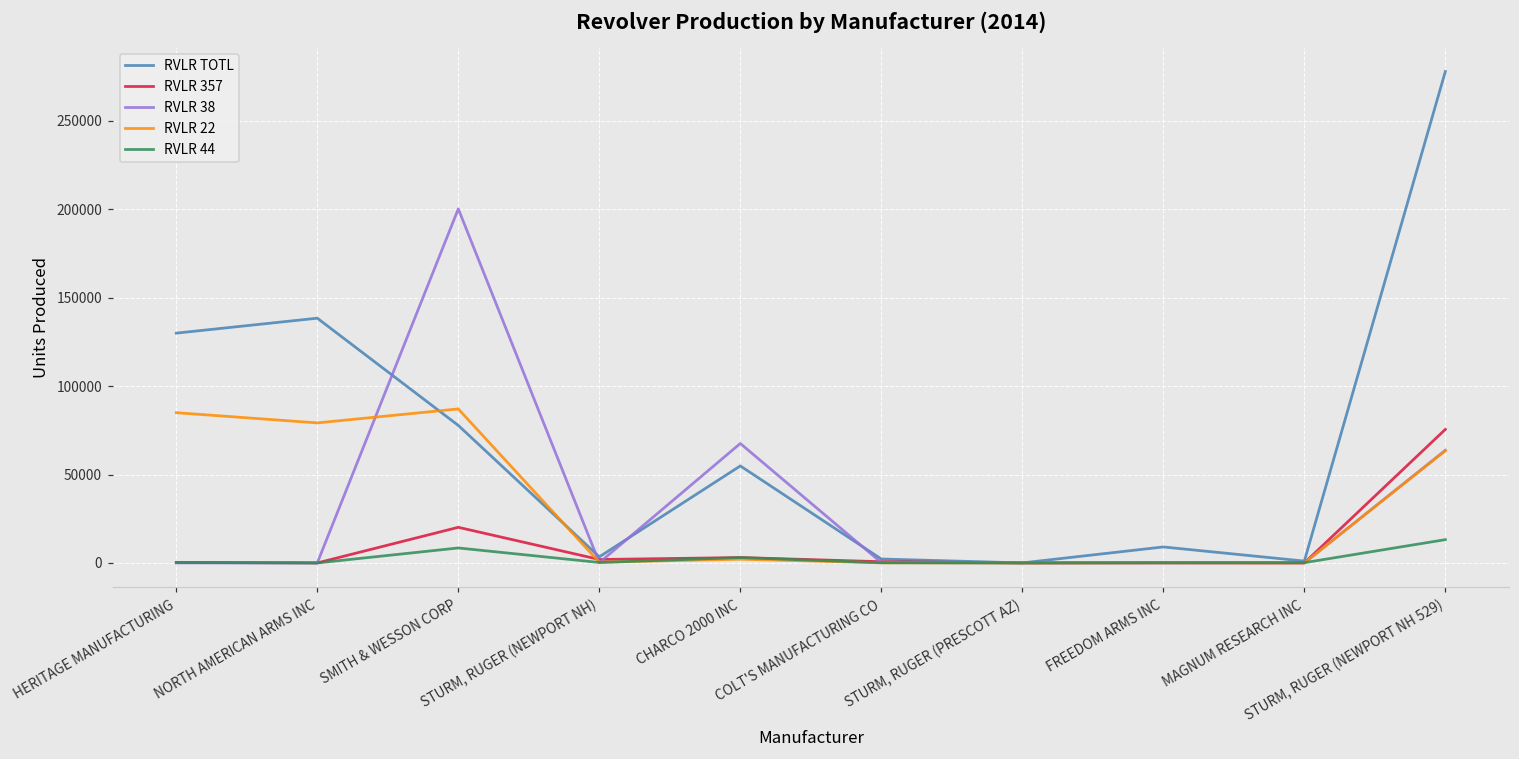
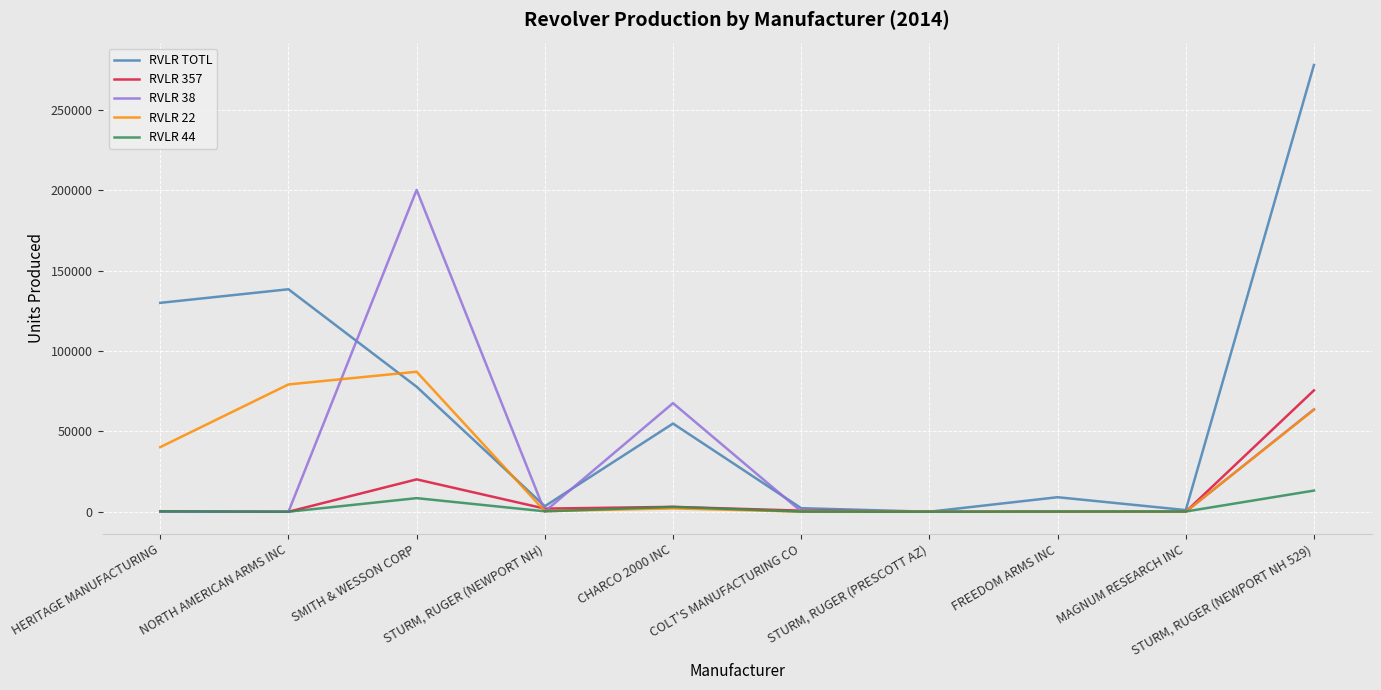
RVLR 22, HERITAGE MANUFACTURING: 85000 -> 40000
